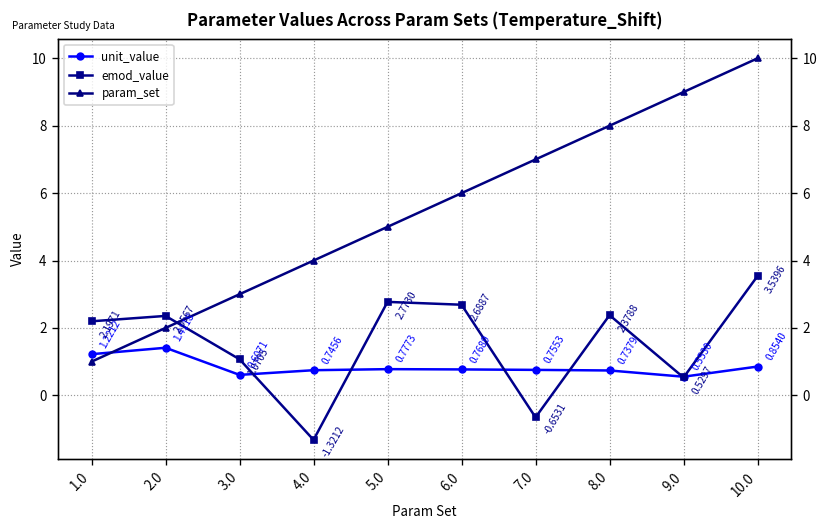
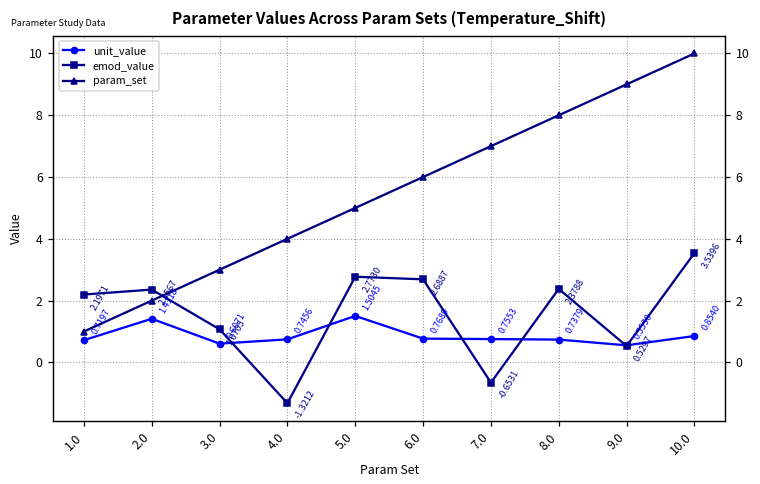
unit_value, 1.0: 1.2212 -> 0.7197
unit_value, 5.0: 0.7773 -> 1.5045
